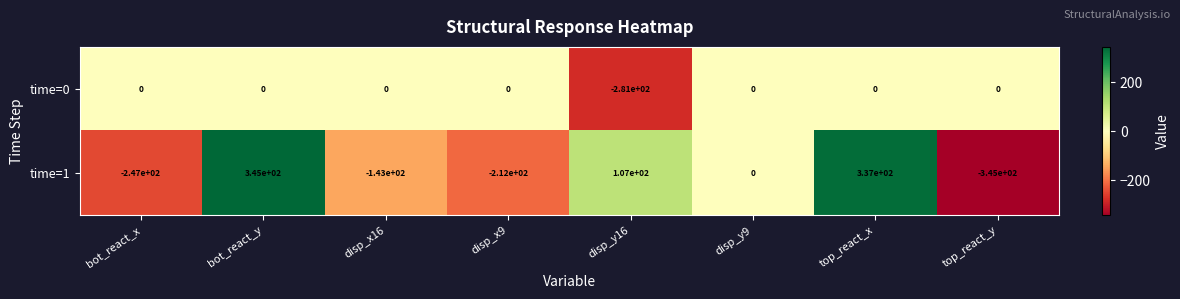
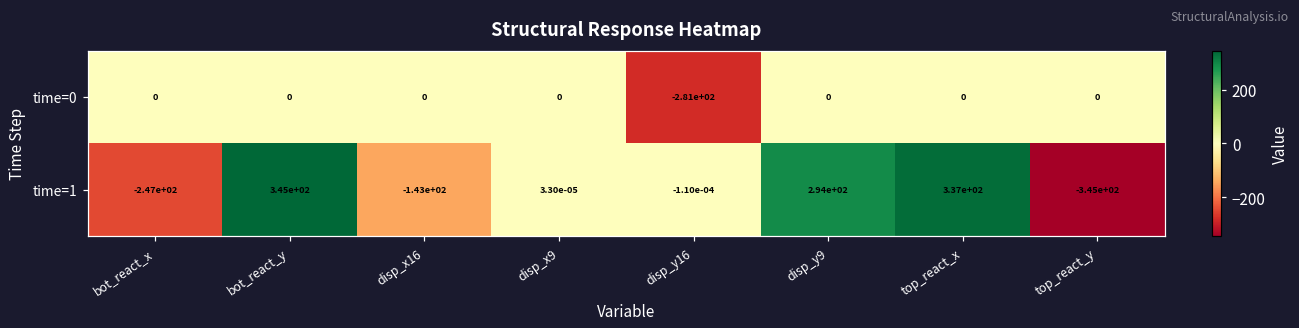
time=1, disp_x9: -2.12e+02 -> 3.30e-05
time=1, disp_y16: 1.07e+02 -> -1.10e-04
time=1, disp_y9: 0 -> 2.94e+02
